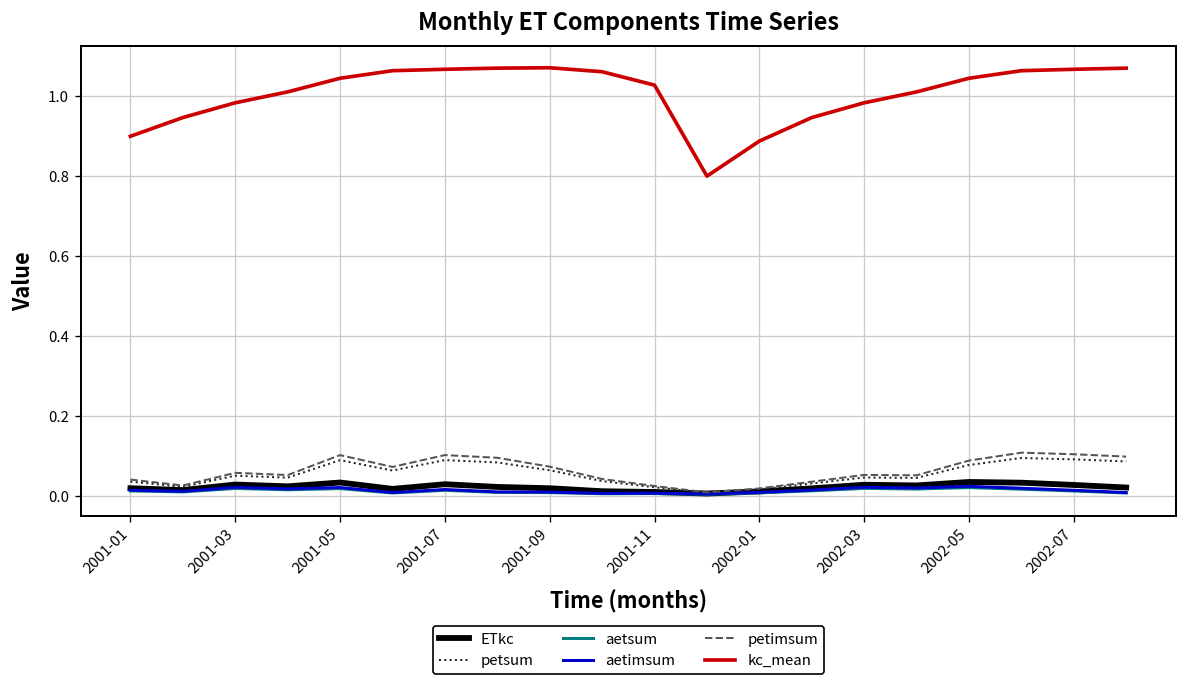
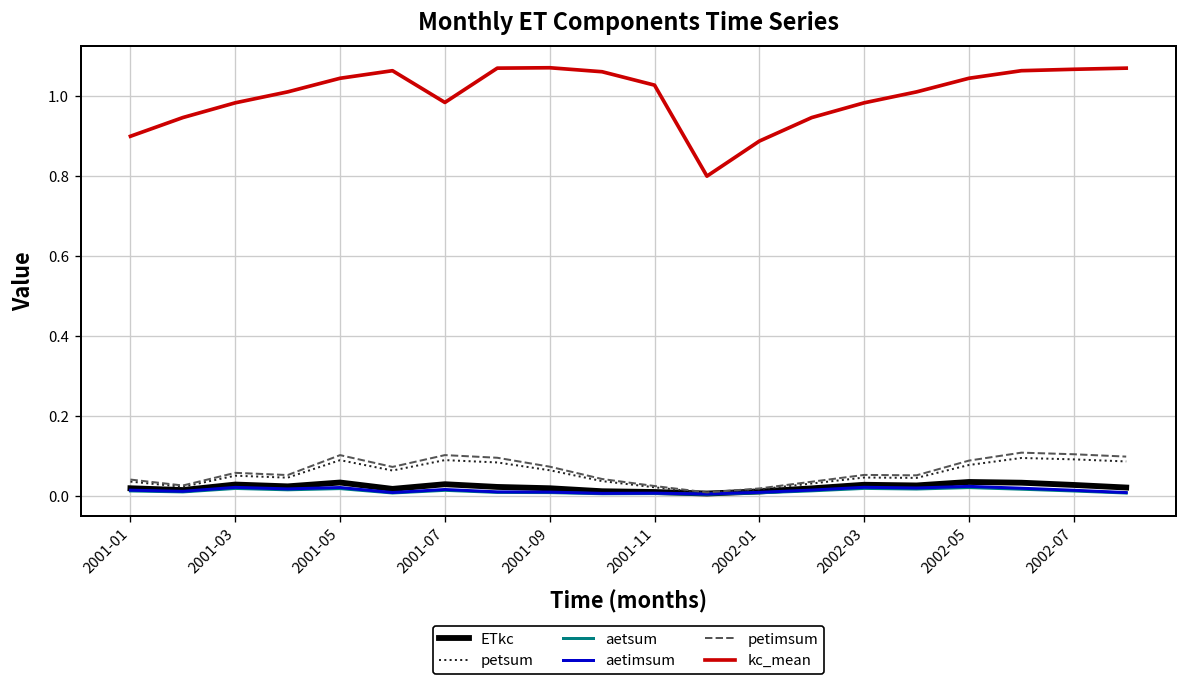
kc_mean, 2001-07: 1.07 -> 0.98
